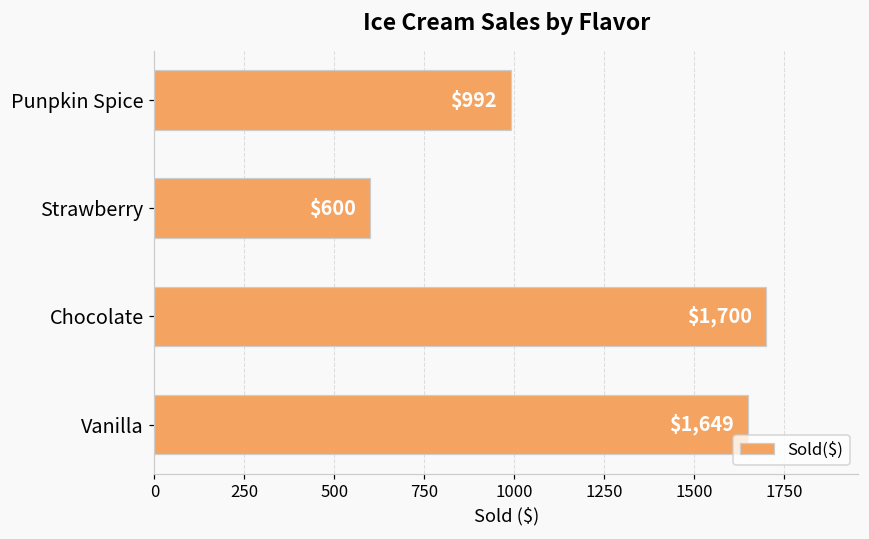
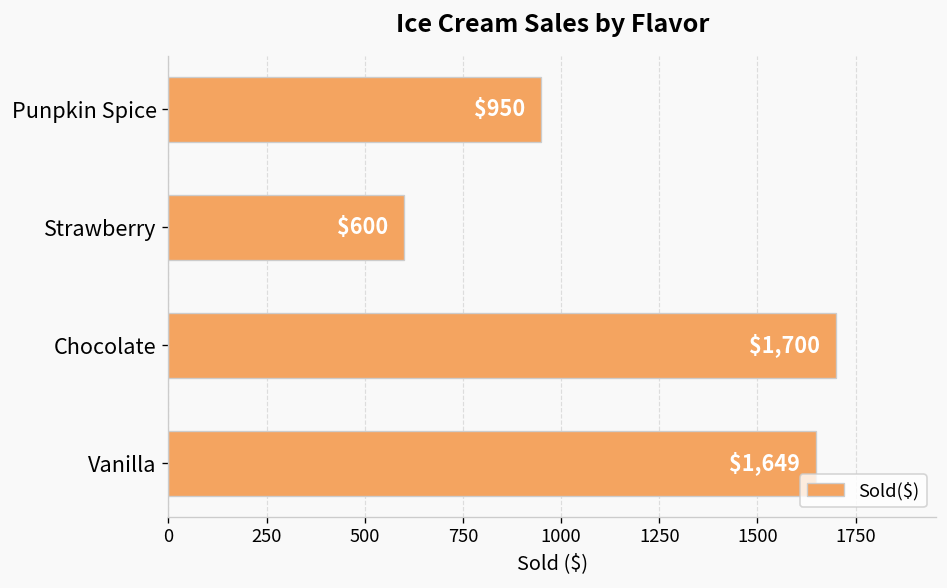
Punpkin Spice: $992 -> $950
